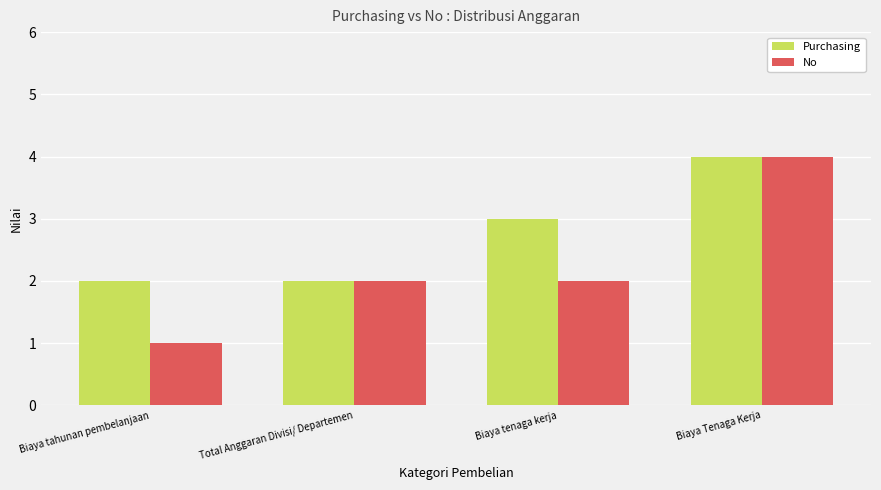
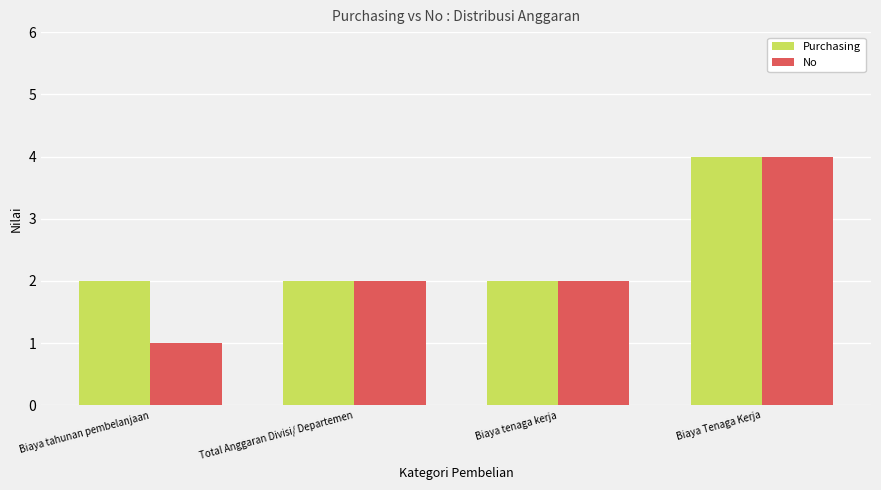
Purchasing, Biaya tenaga kerja: 3 -> 2
